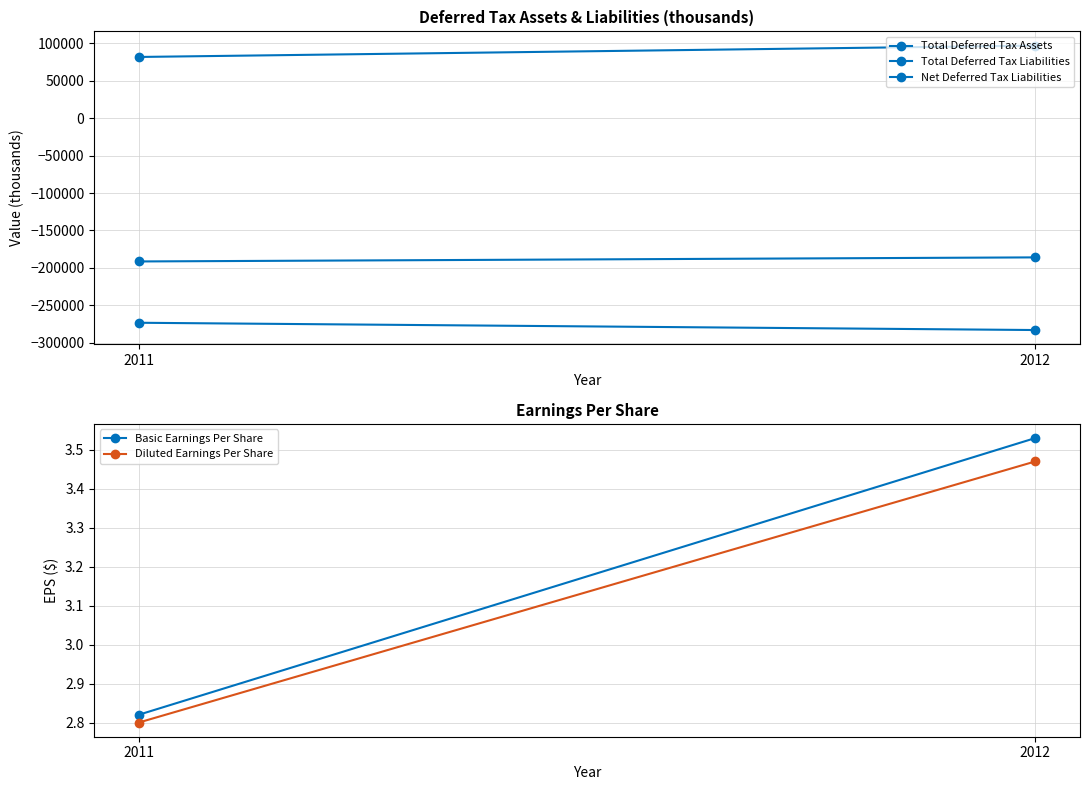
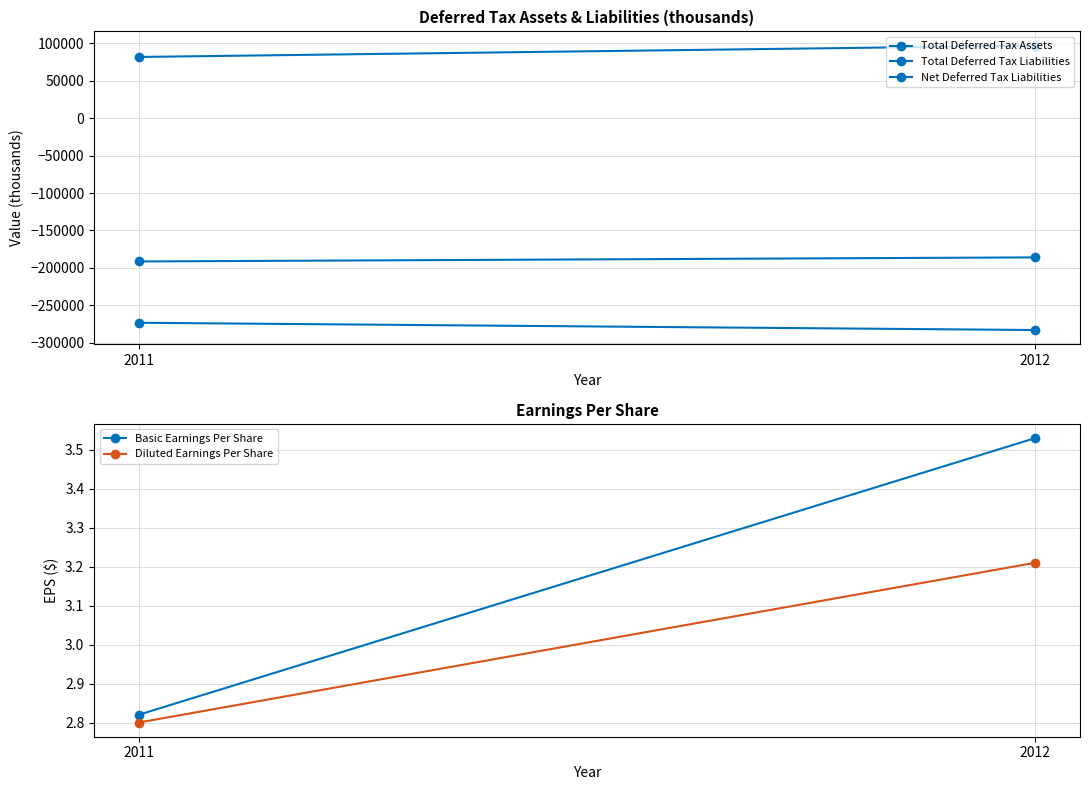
Earnings Per Share, Diluted Earnings Per Share, 2012: 3.47 -> 3.21
